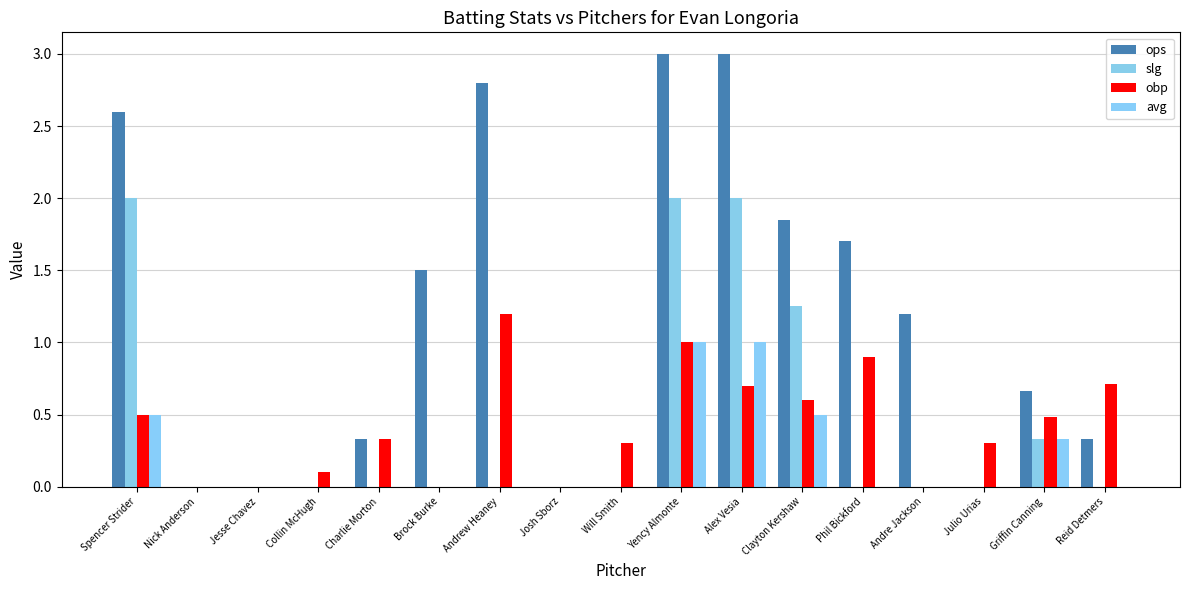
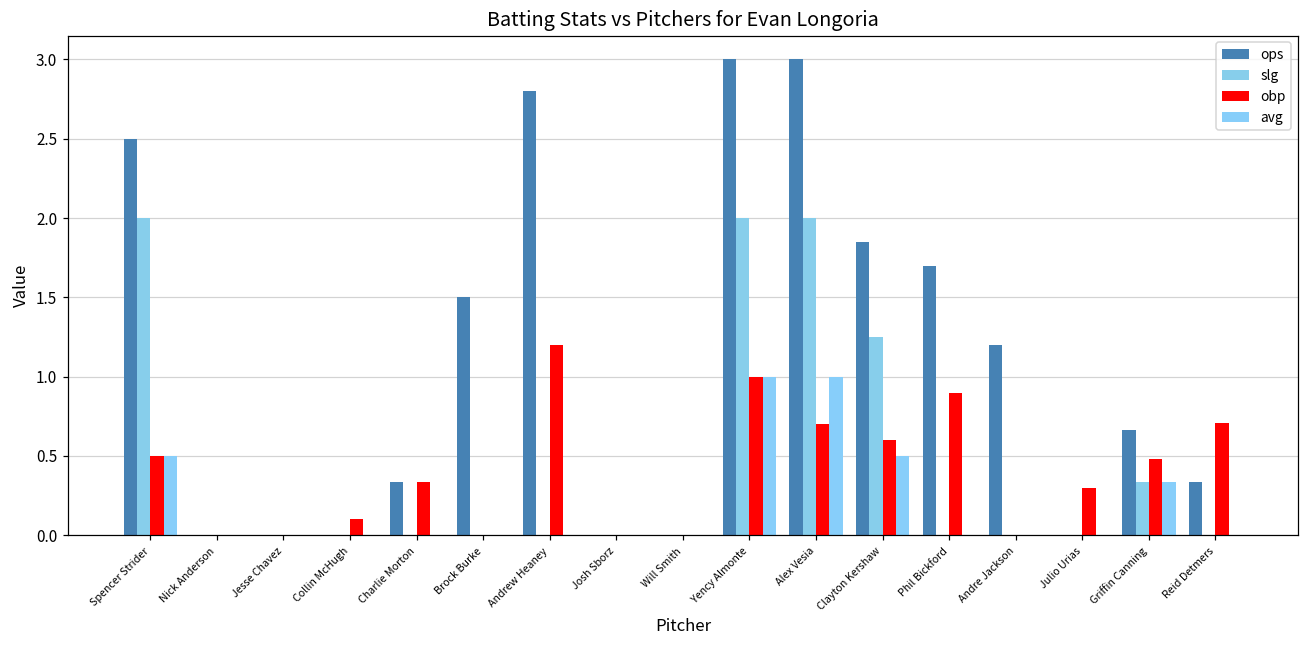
ops, Spencer Strider: 2.6 -> 2.5
obp, Will Smith: 0.3 -> 0.0
